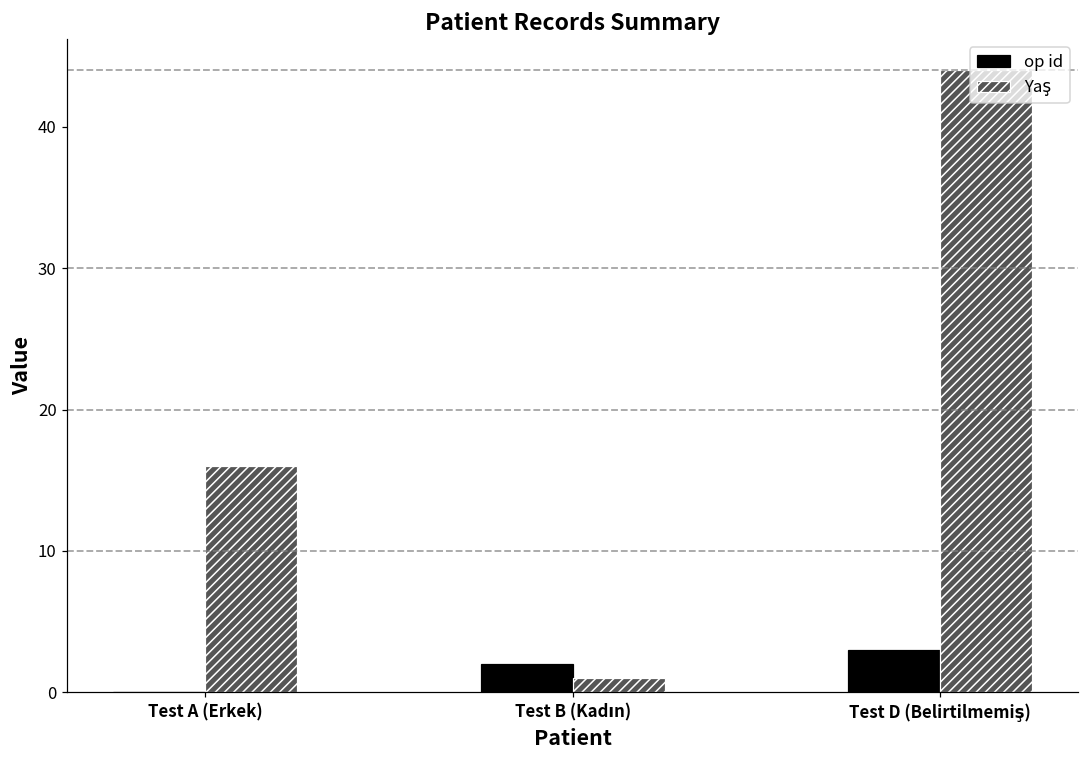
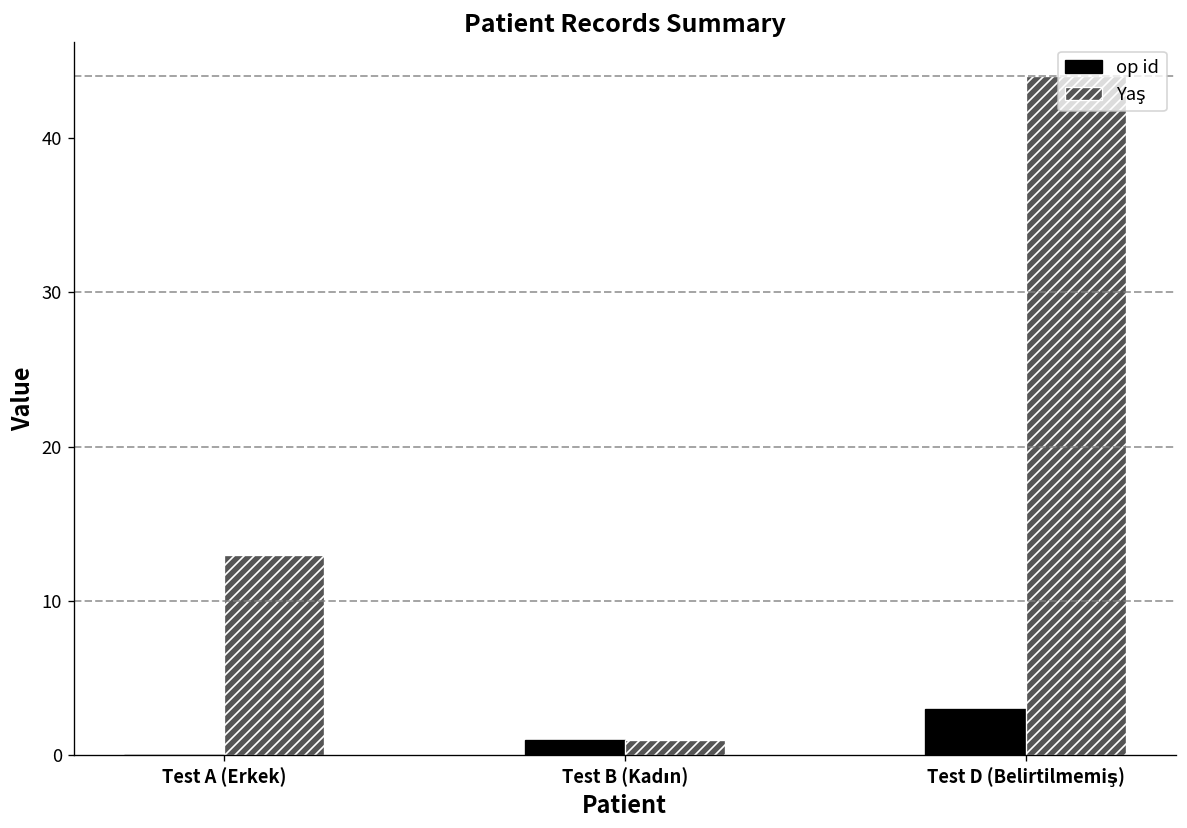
Yaş, Test A (Erkek): 16 -> 13
op id, Test B (Kadın): 2 -> 1
